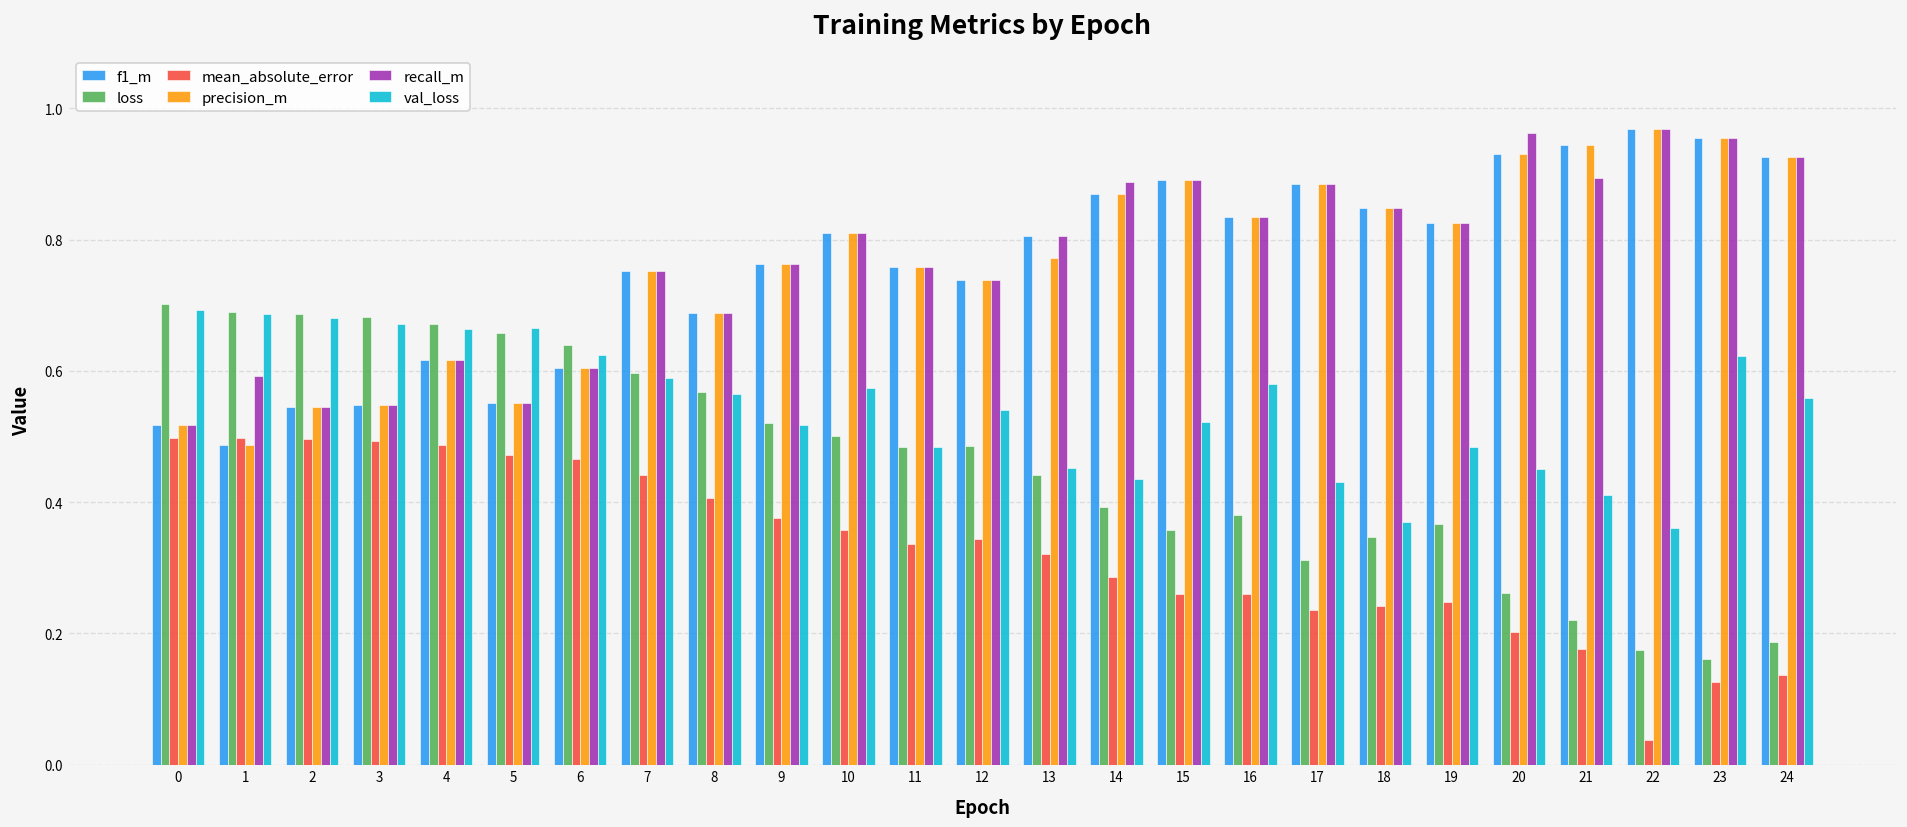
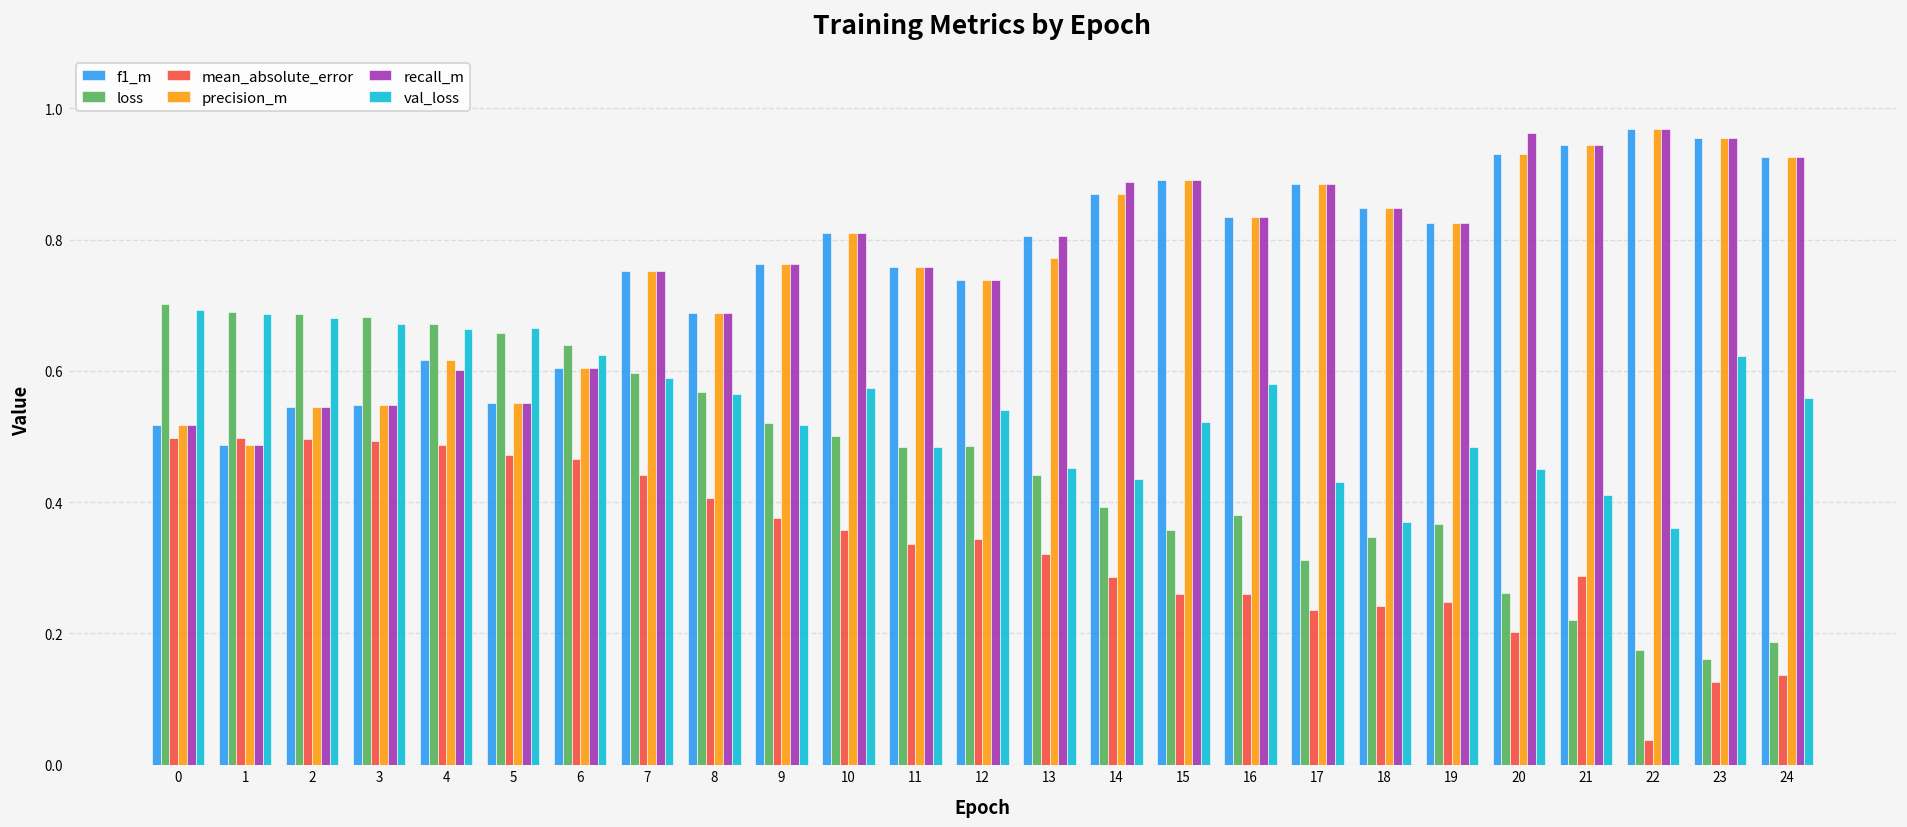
recall_m, 1: 0.59 -> 0.49
recall_m, 4: 0.62 -> 0.60
mean_absolute_error, 21: 0.18 -> 0.29
recall_m, 21: 0.89 -> 0.94
